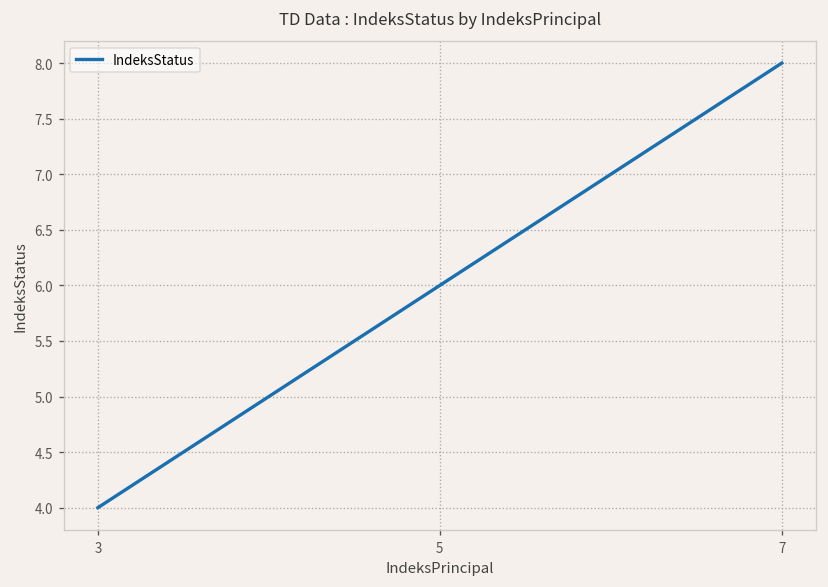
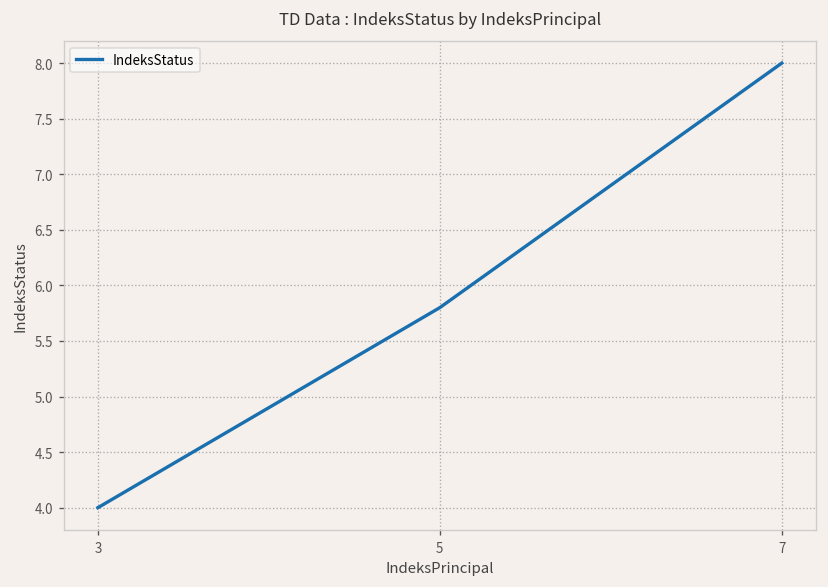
5: 6.0 -> 5.8
